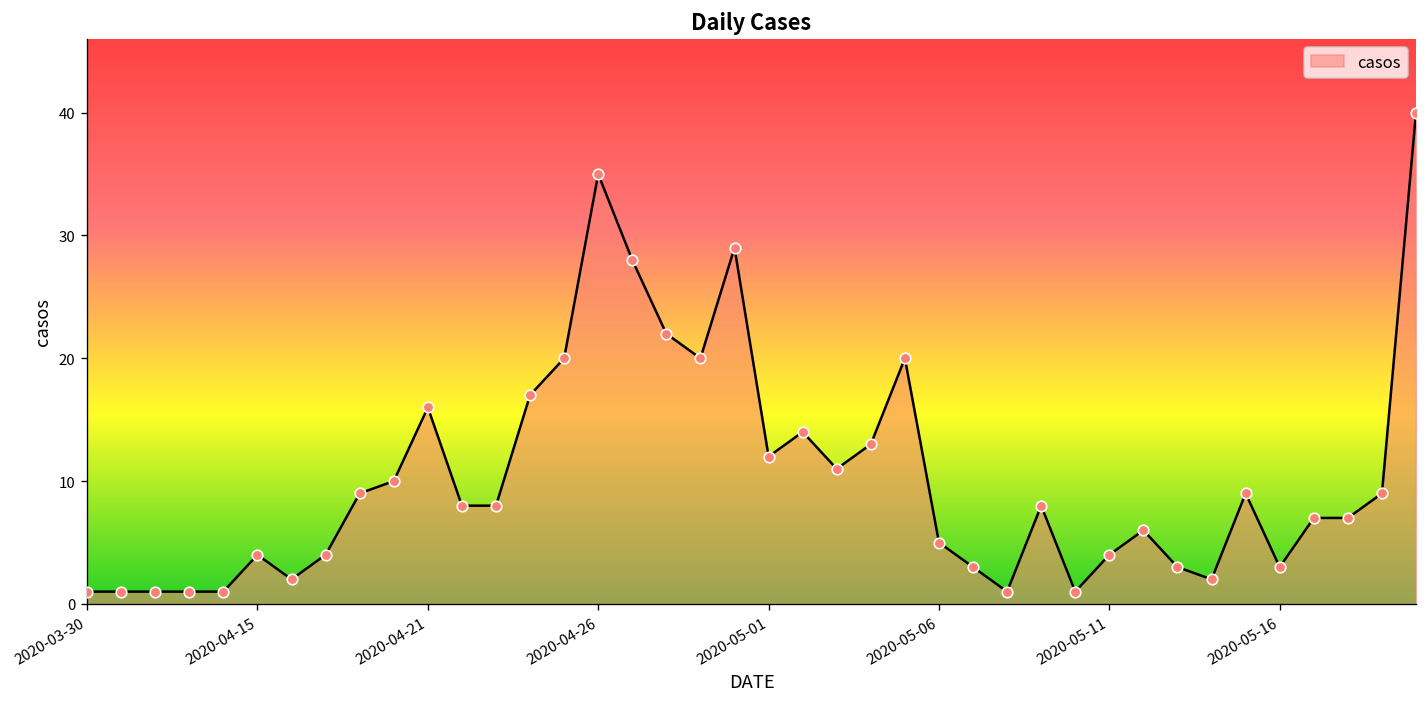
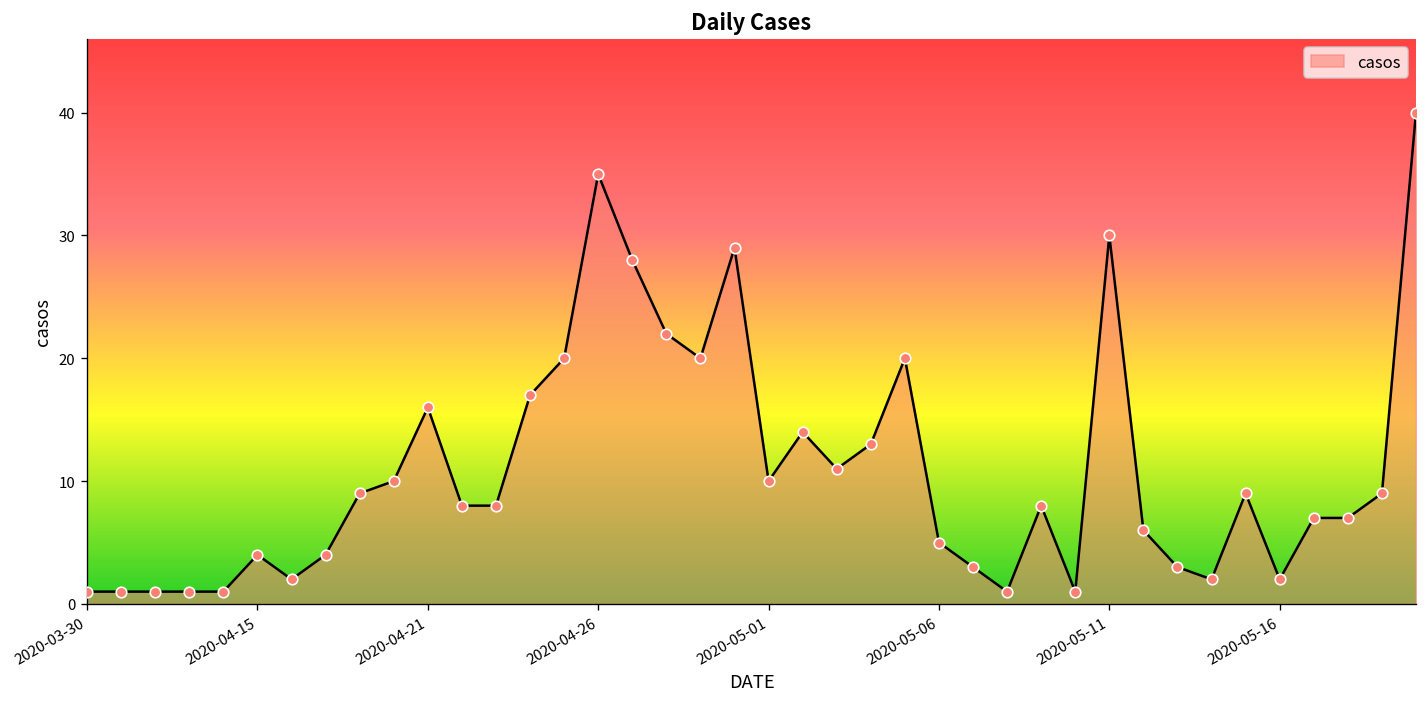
2020-05-01: 12 -> 10
2020-05-11: 4 -> 30
2020-05-16: 3 -> 2
